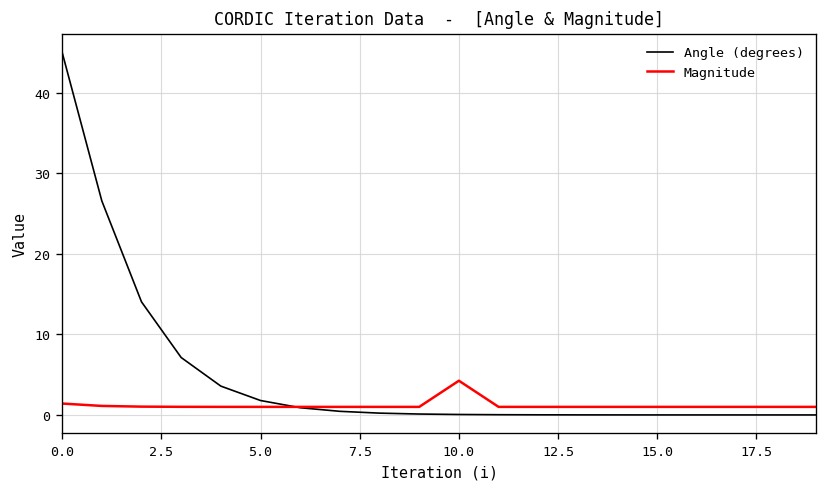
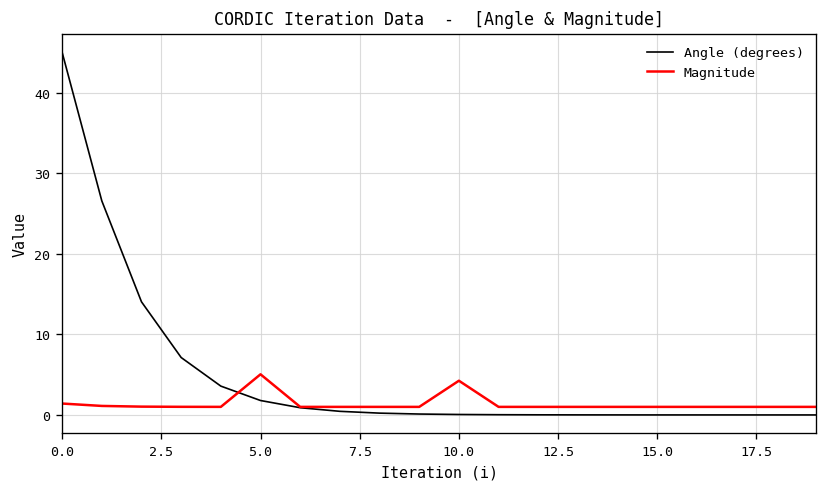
Magnitude, 5.0: 1 -> 5
